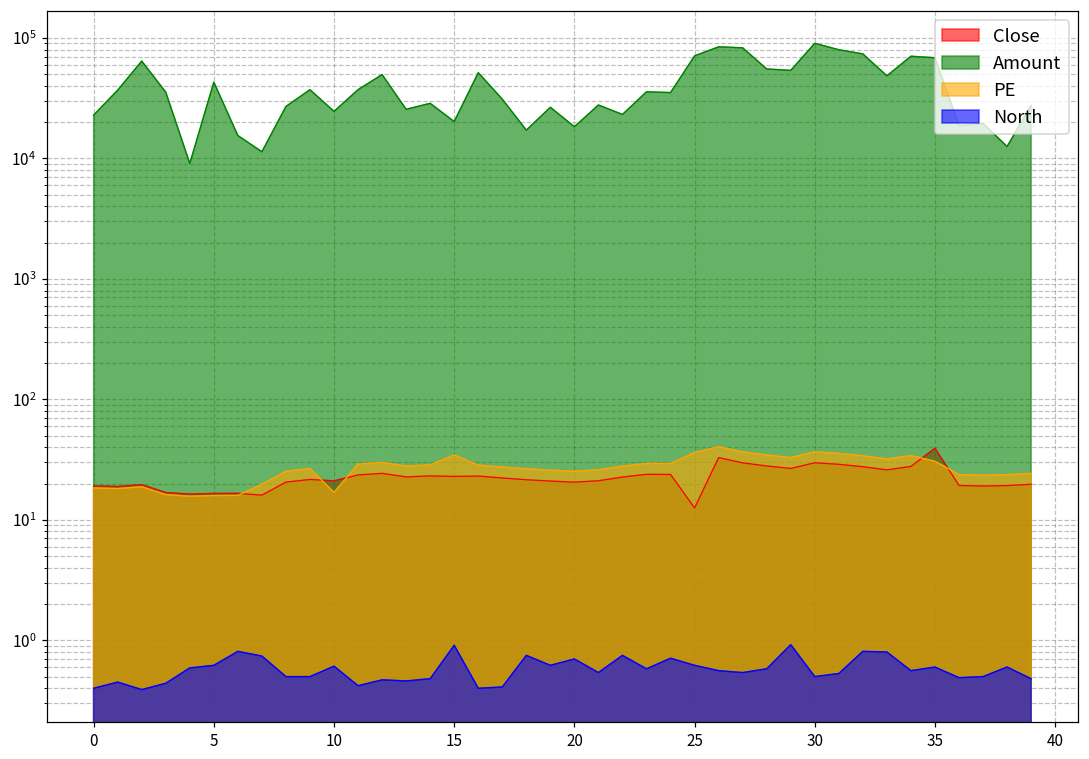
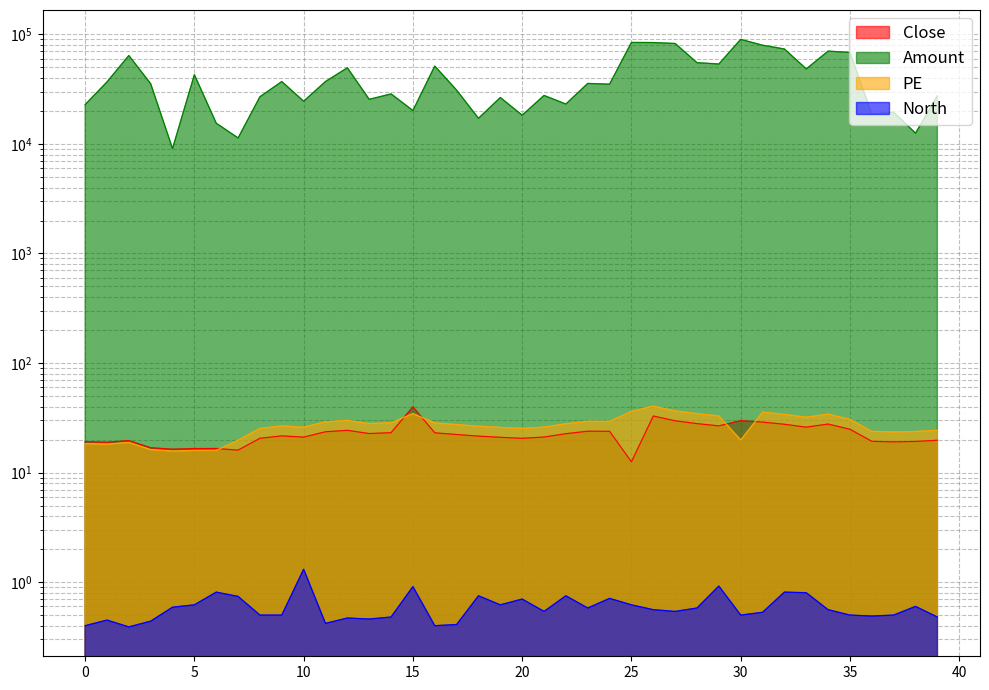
PE, 10: 17 -> 26
North, 10: 0.6 -> 1.3
Close, 15: 23 -> 40
Amount, 25: 70000 -> 80000
PE, 30: 37 -> 20
Close, 35: 39 -> 25
North, 35: 0.6 -> 0.5
